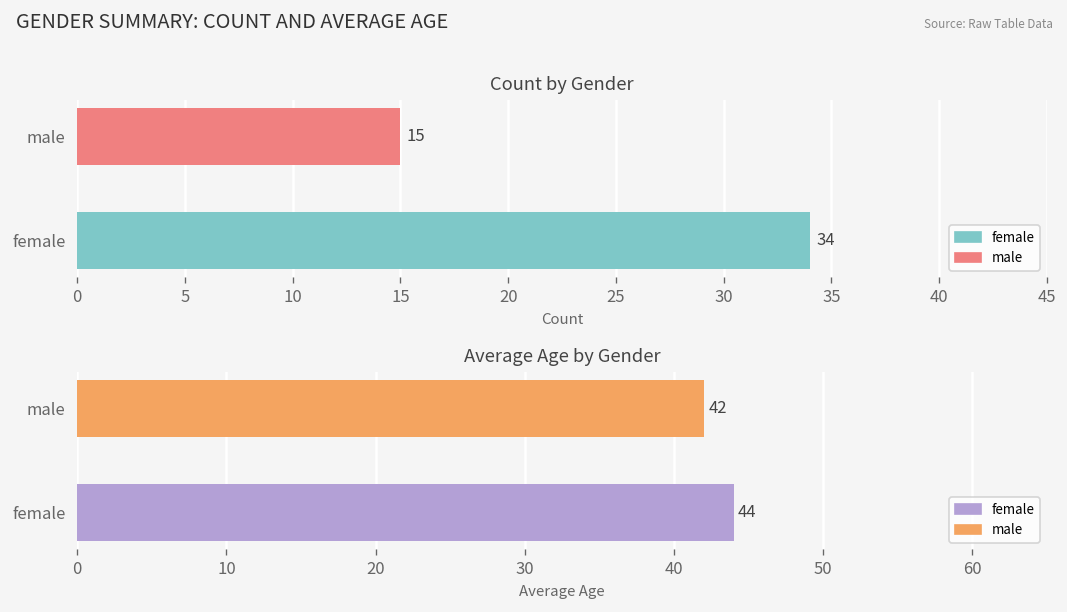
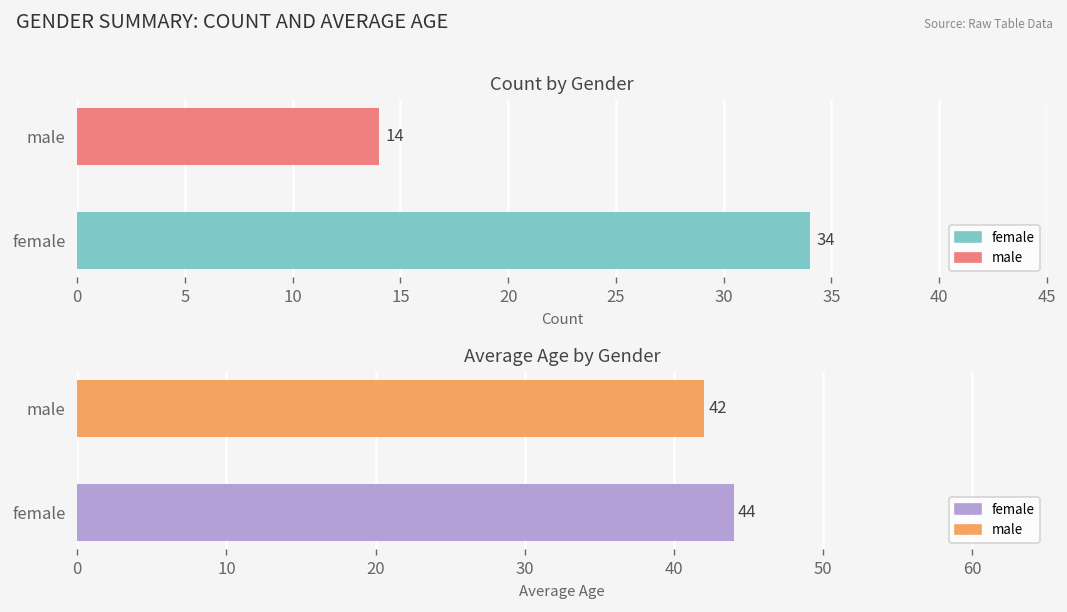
Count by Gender, male: 15 -> 14
